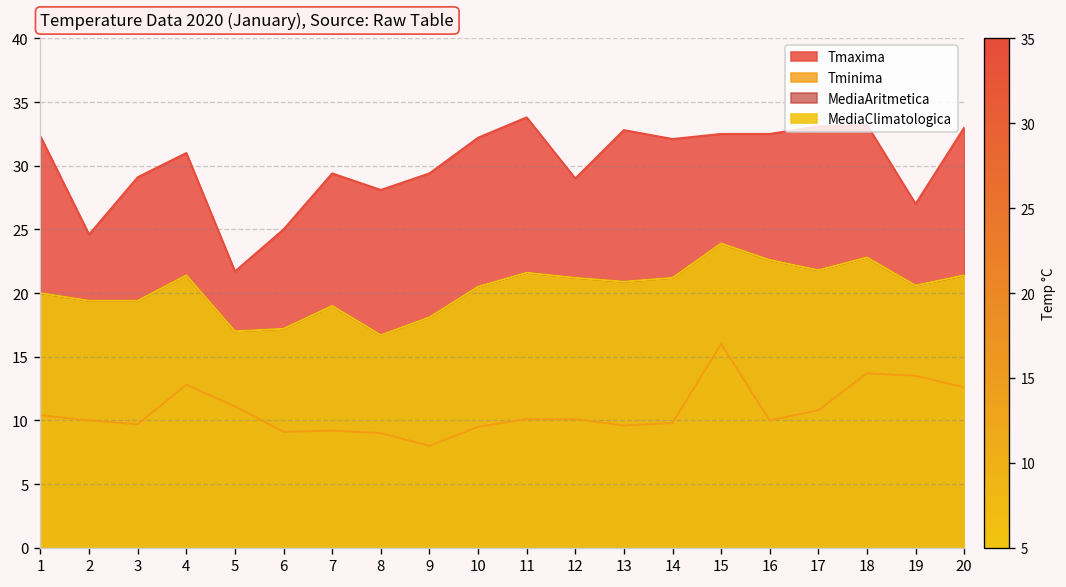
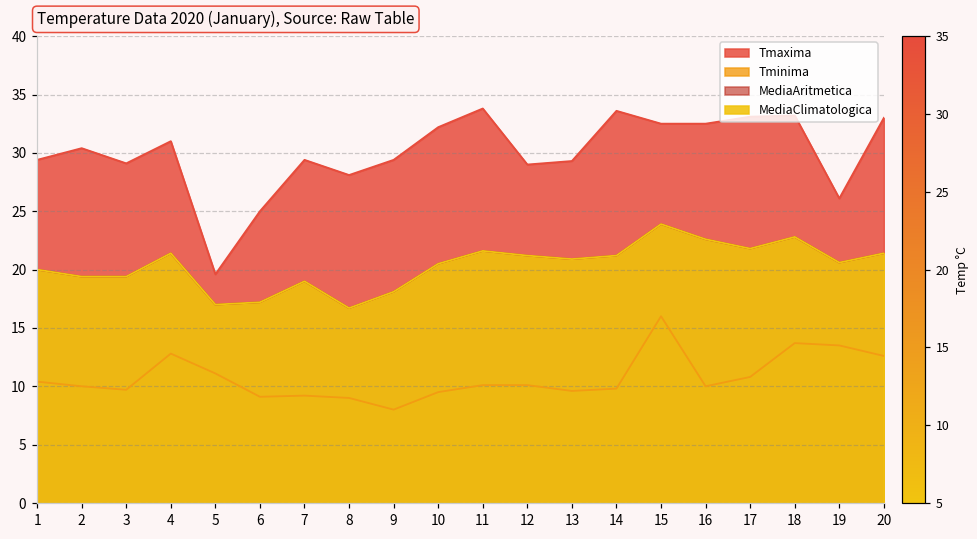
Tmaxima, 1: 32.3 -> 29.4
Tmaxima, 2: 24.6 -> 30.4
Tmaxima, 5: 21.7 -> 19.6
Tmaxima, 13: 32.8 -> 29.3
Tmaxima, 14: 32.1 -> 33.6
Tmaxima, 19: 27.0 -> 26.1
